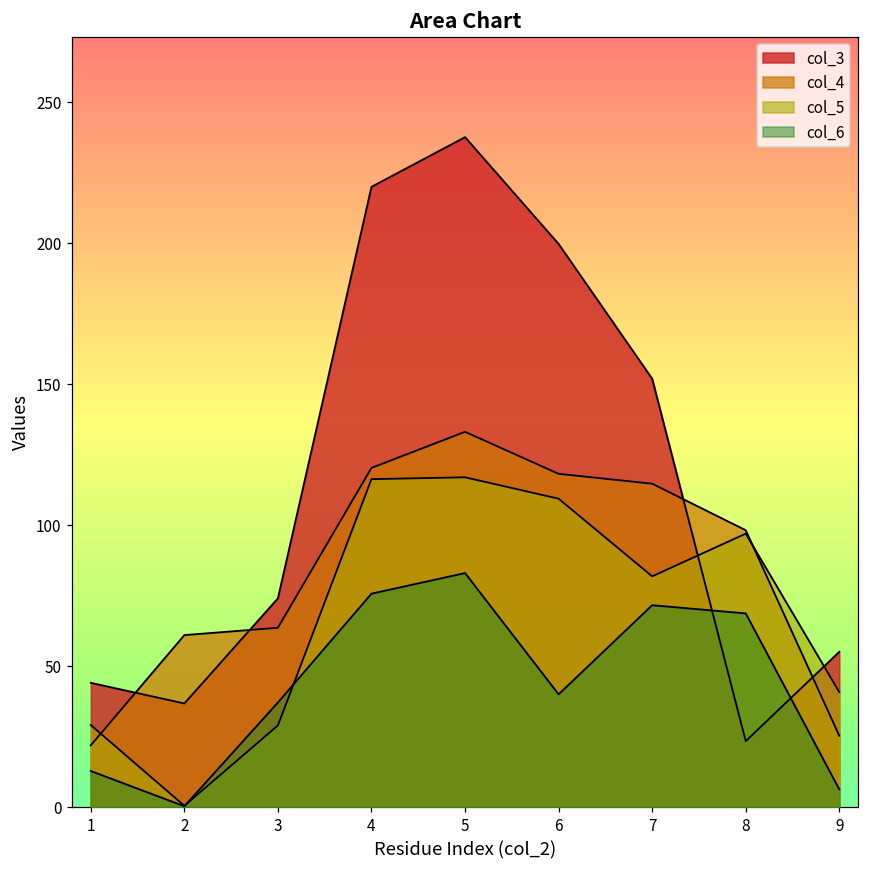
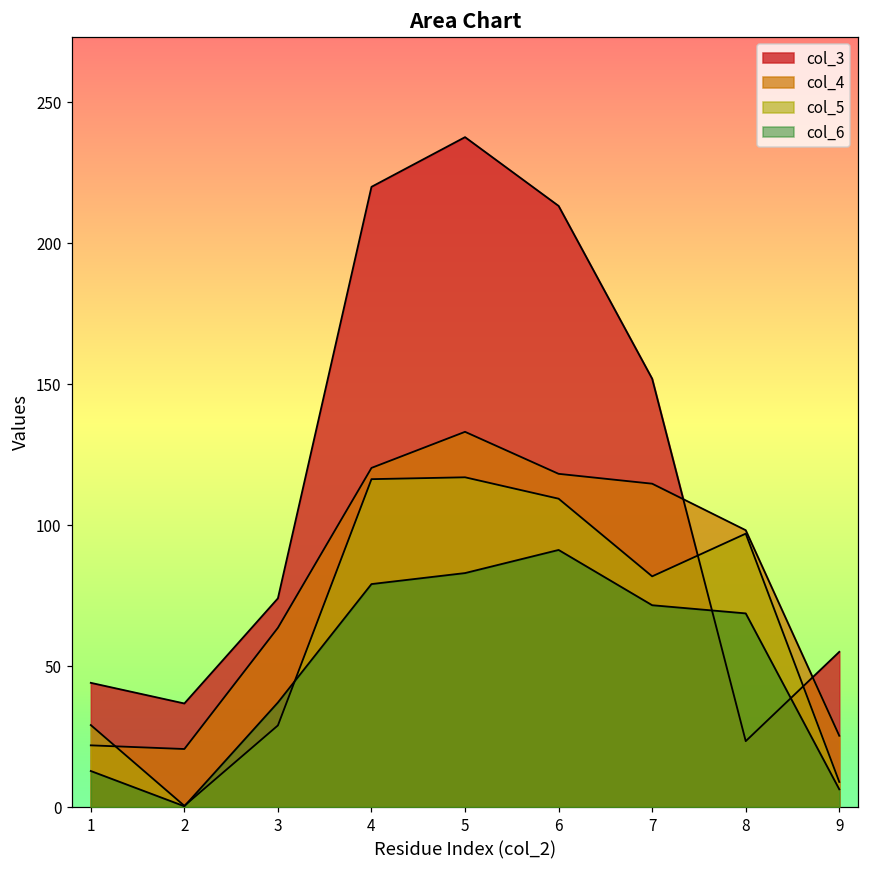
col_4, 2: 61 -> 21
col_6, 4: 76 -> 79
col_3, 6: 200 -> 213
col_6, 6: 40 -> 91
col_5, 9: 41 -> 9
